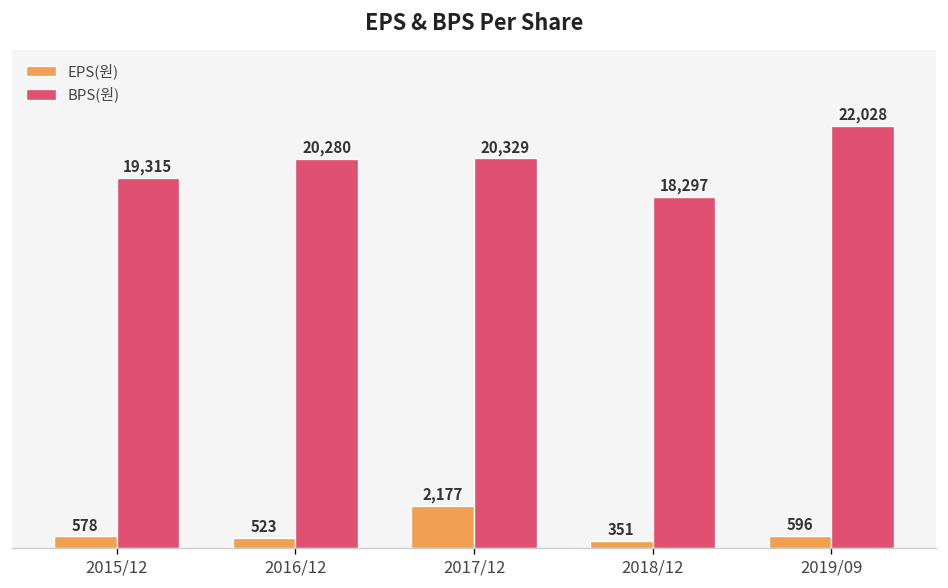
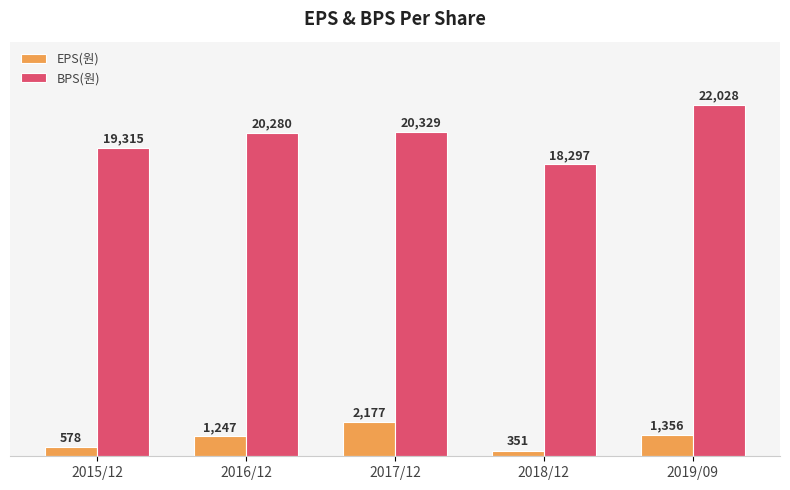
EPS(원), 2016/12: 523 -> 1,247
EPS(원), 2019/09: 596 -> 1,356
